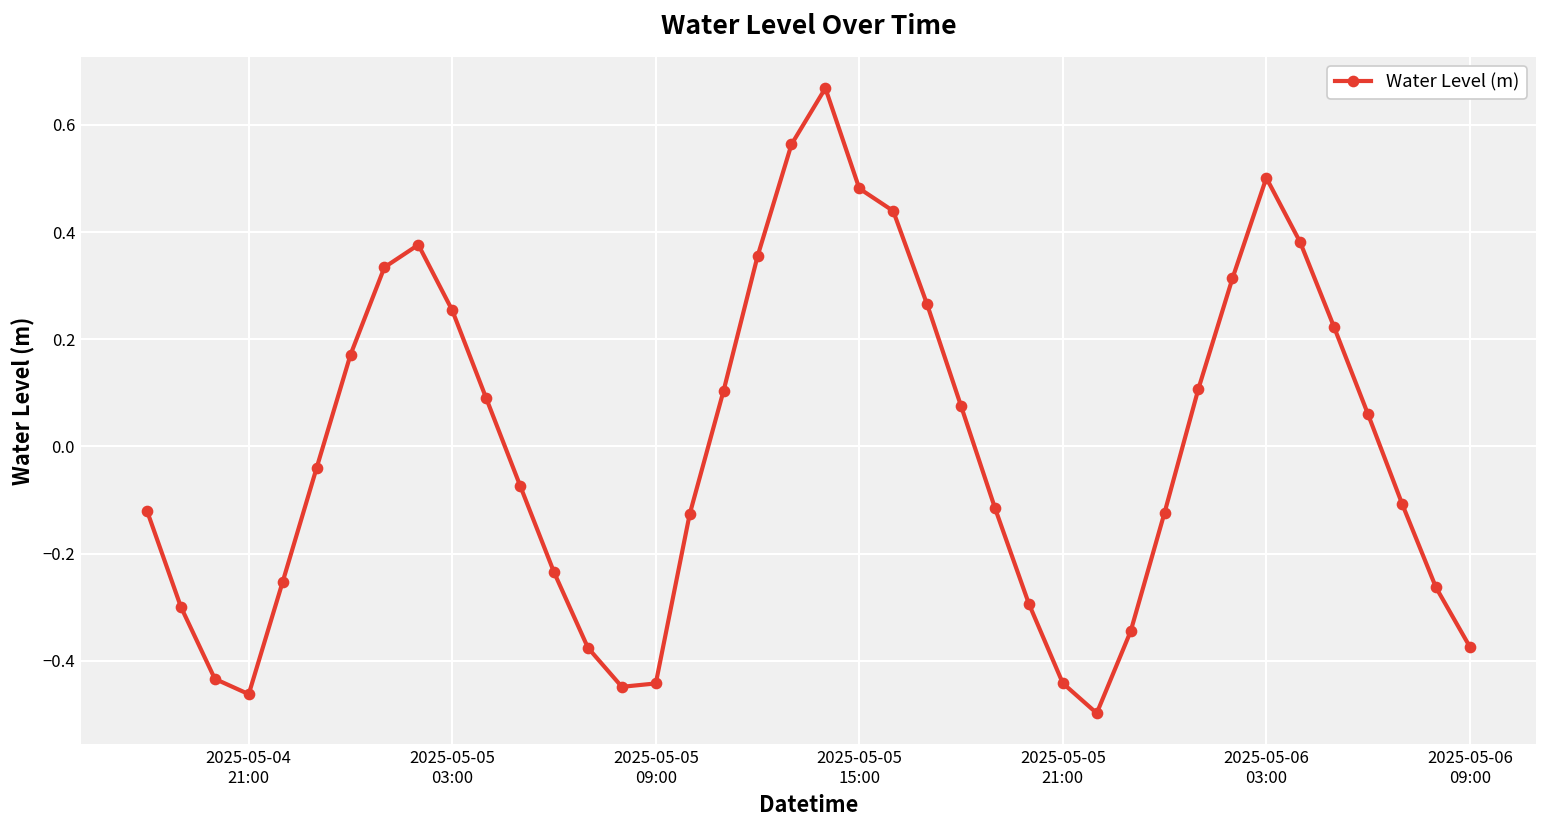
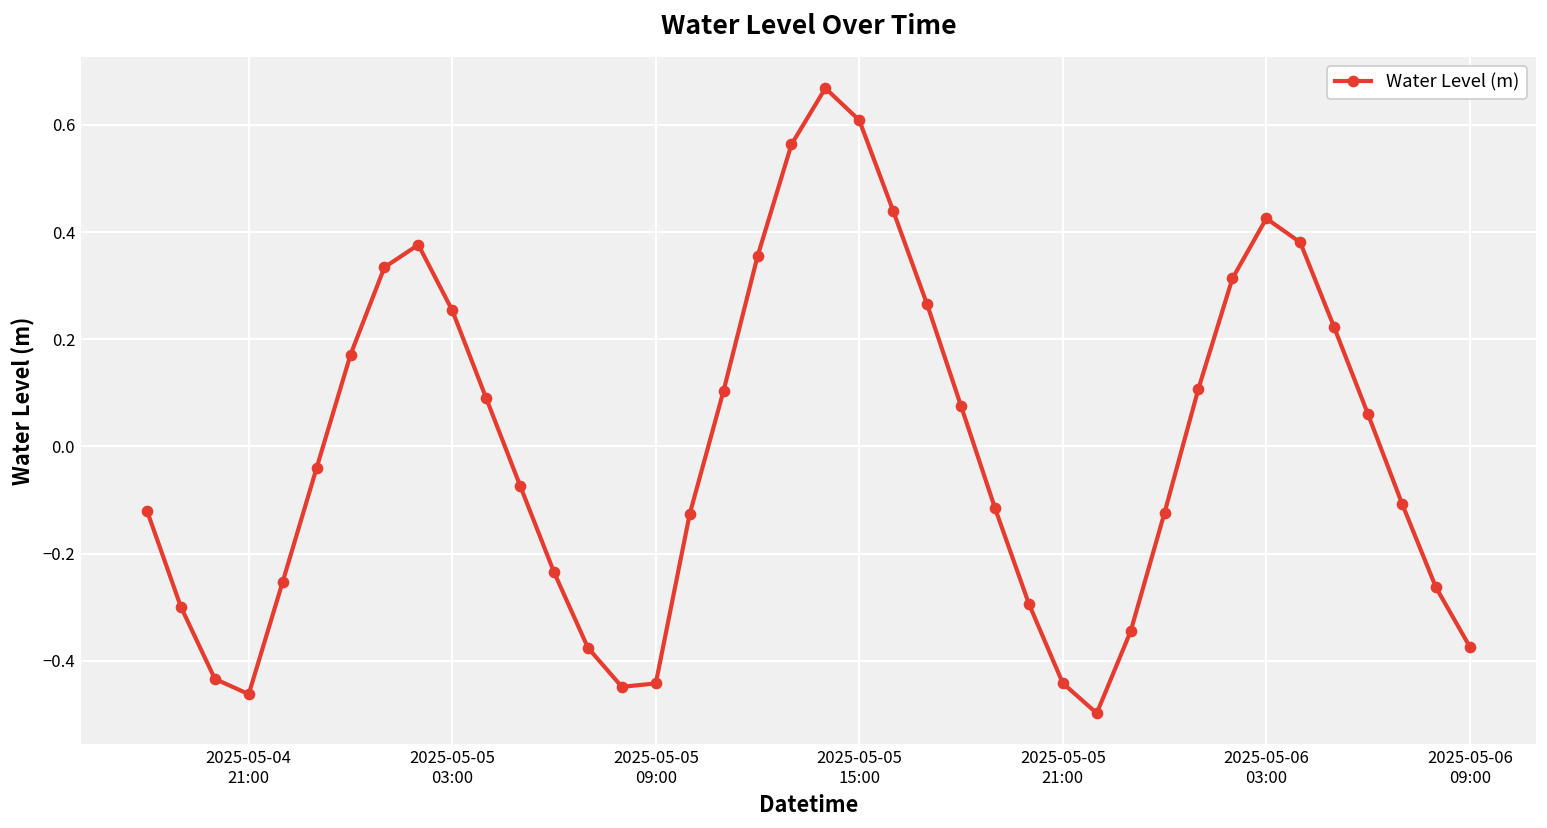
2025-05-05 15:00: 0.48 -> 0.61
2025-05-06 03:00: 0.50 -> 0.43
